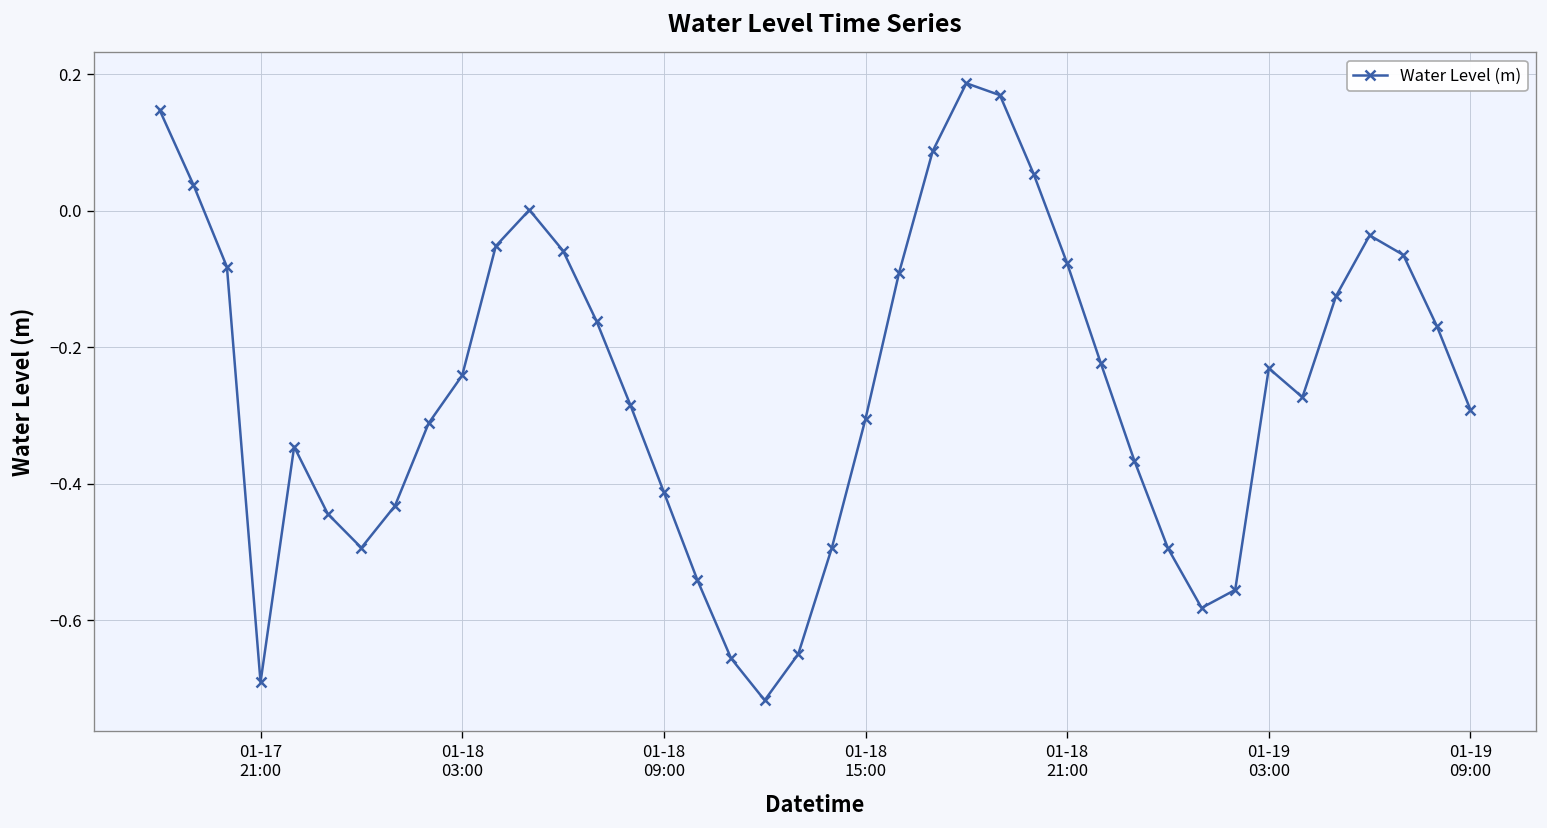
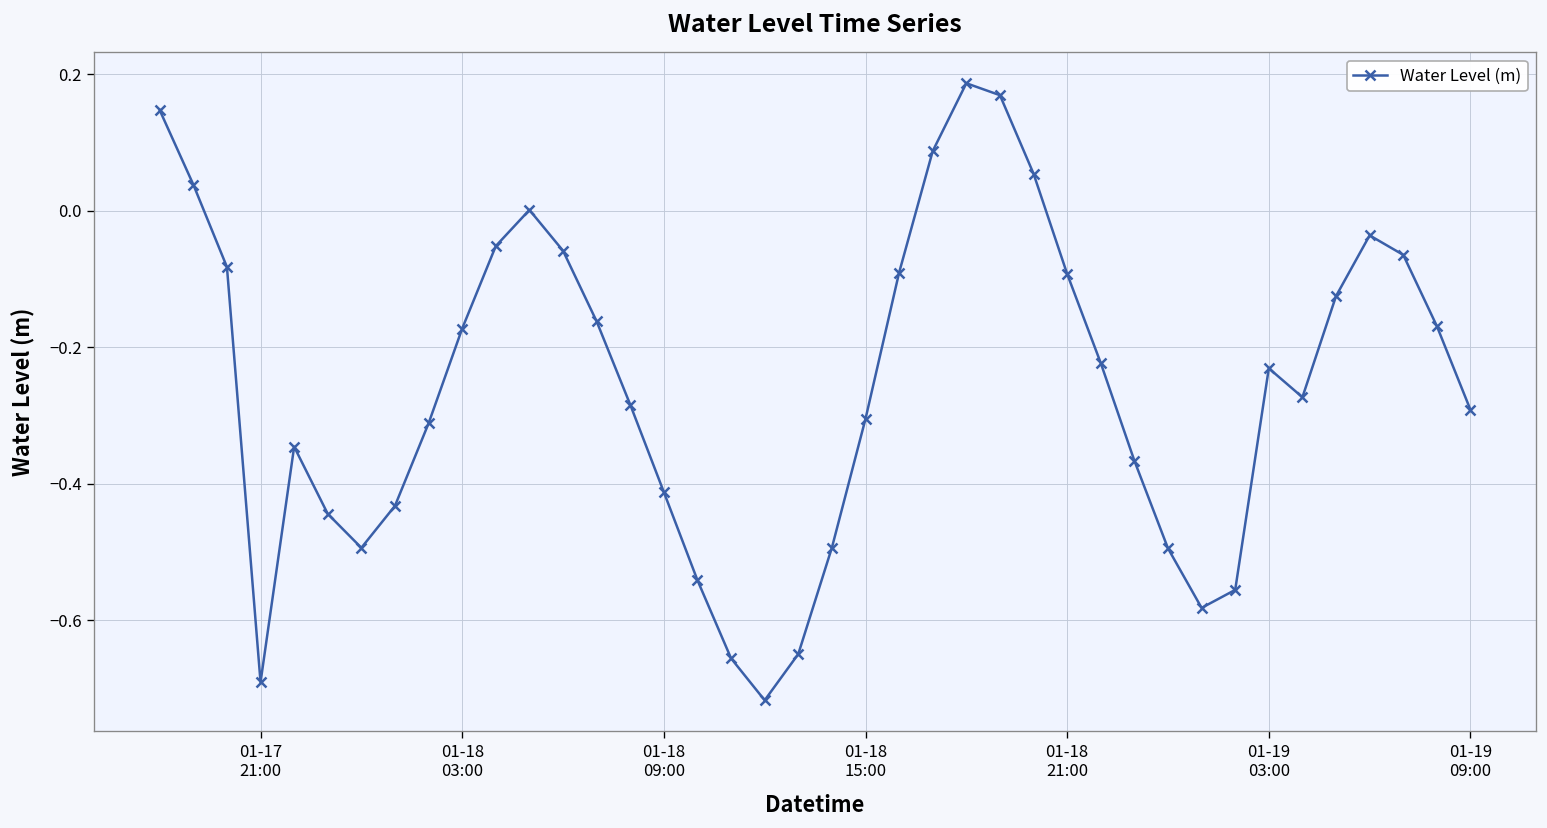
01-18 03:00: -0.24 -> -0.17
01-18 21:00: -0.08 -> -0.09
